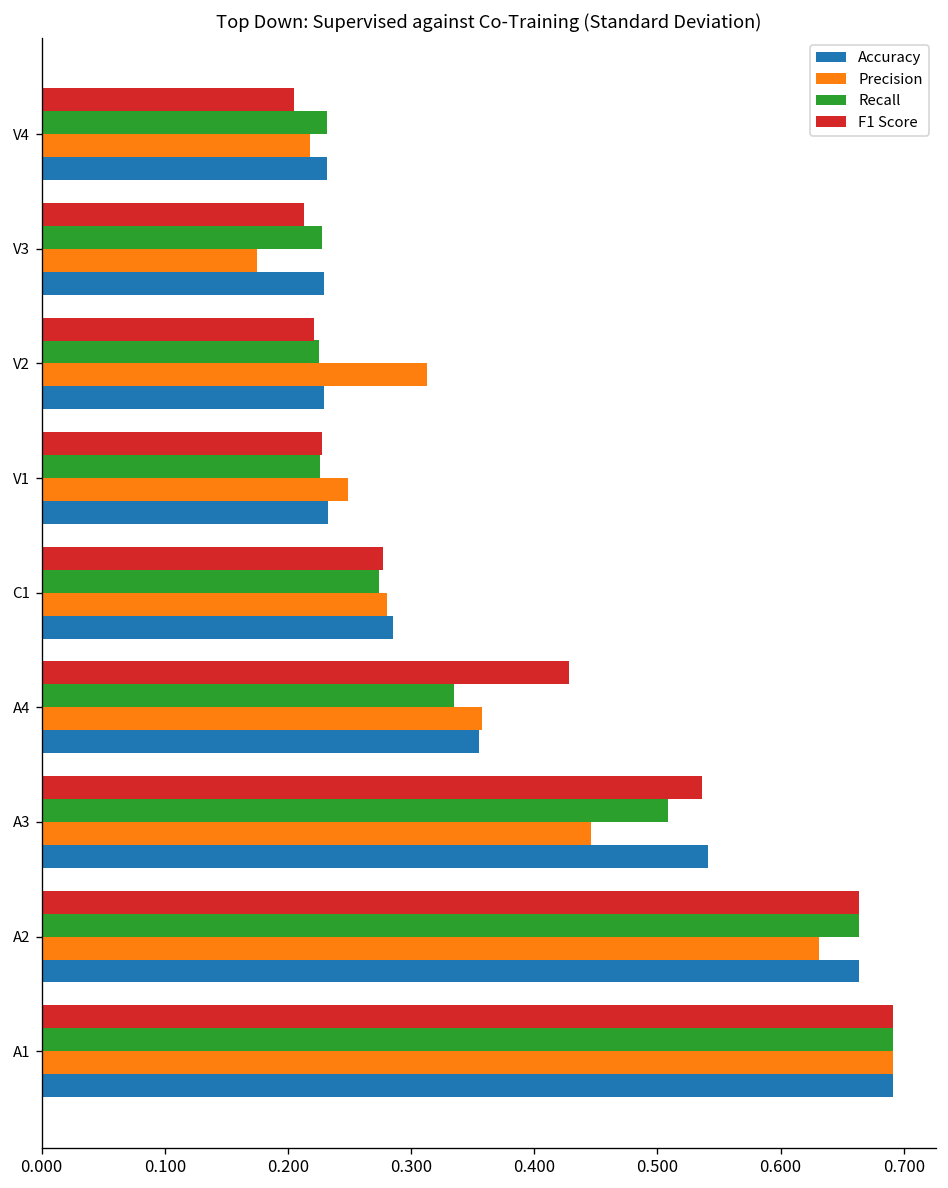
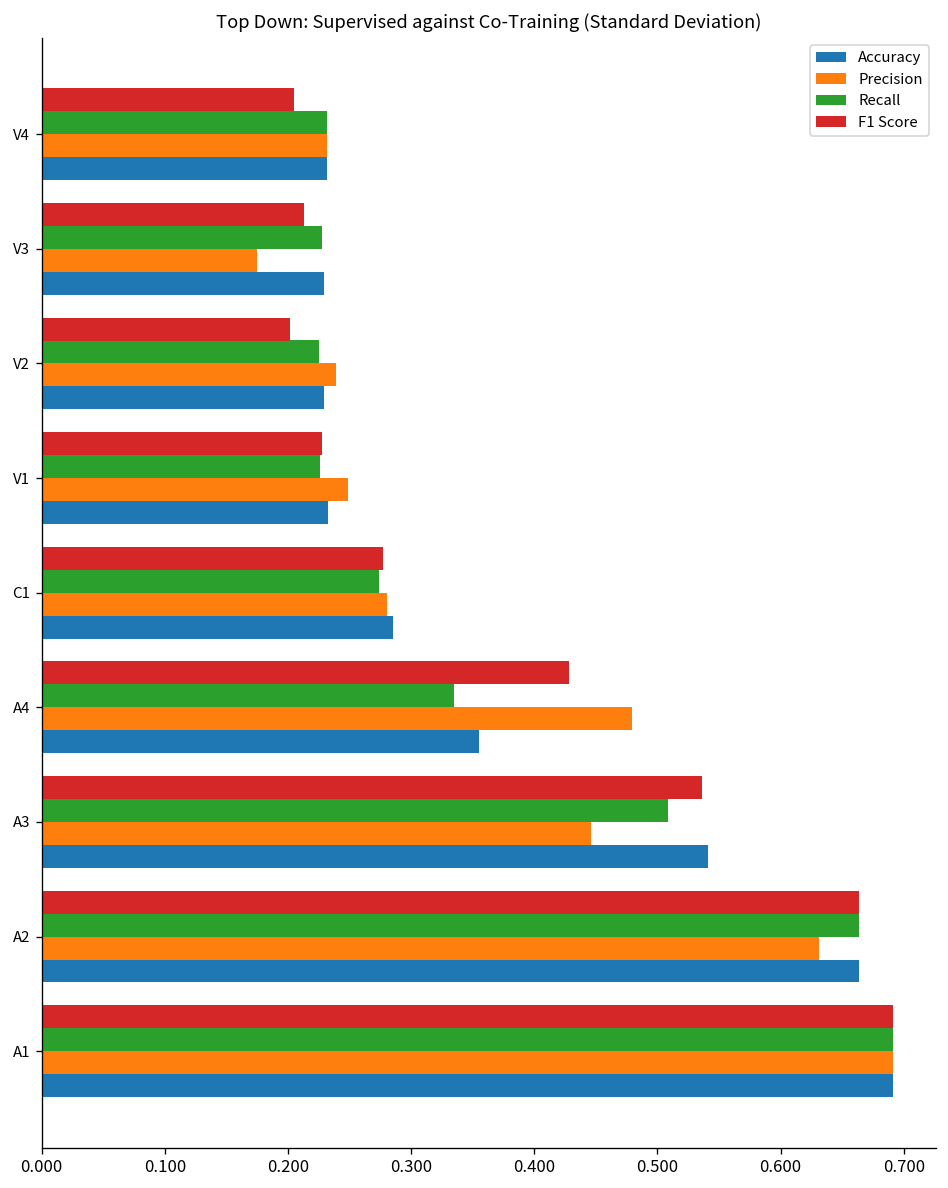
Precision, V4: 0.218 -> 0.232
F1 Score, V2: 0.221 -> 0.201
Precision, V2: 0.313 -> 0.239
Precision, A4: 0.358 -> 0.479
